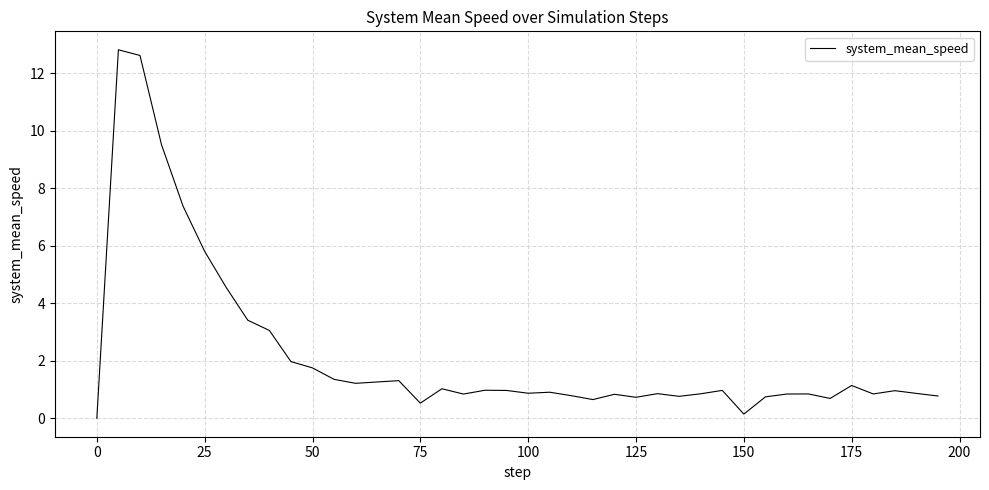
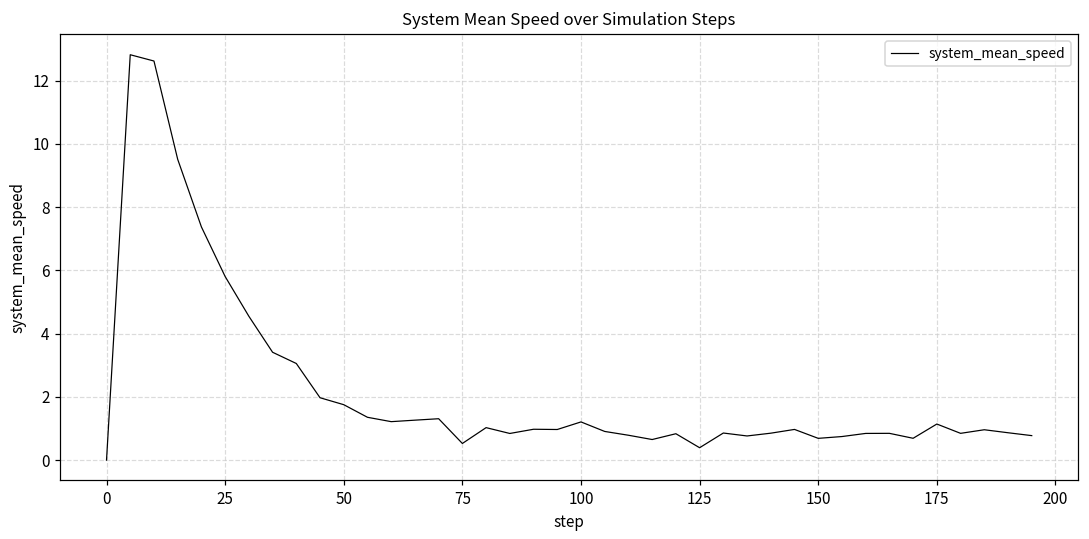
100: 0.9 -> 1.2
125: 0.7 -> 0.4
150: 0.1 -> 0.7
